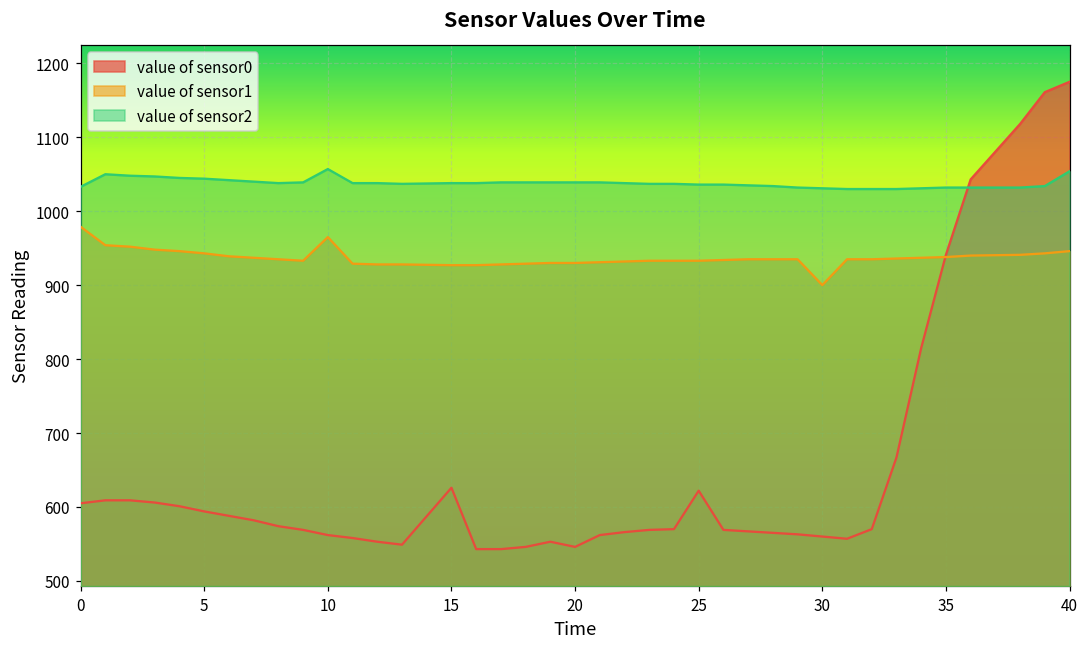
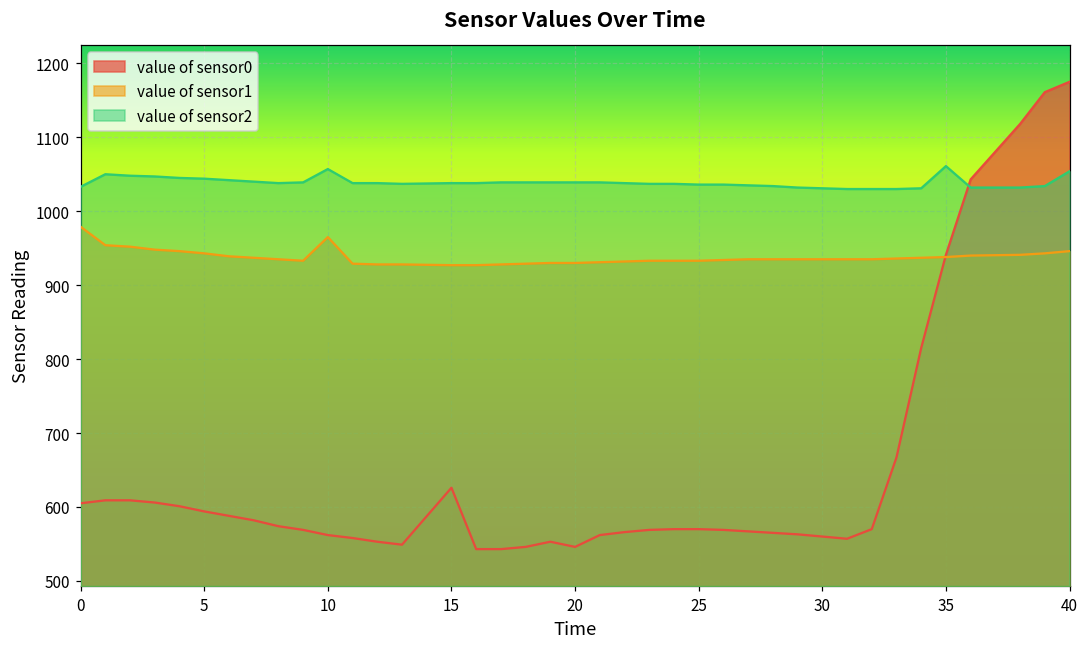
value of sensor0, 25: 620 -> 570
value of sensor1, 30: 900 -> 940
value of sensor2, 35: 1030 -> 1060
